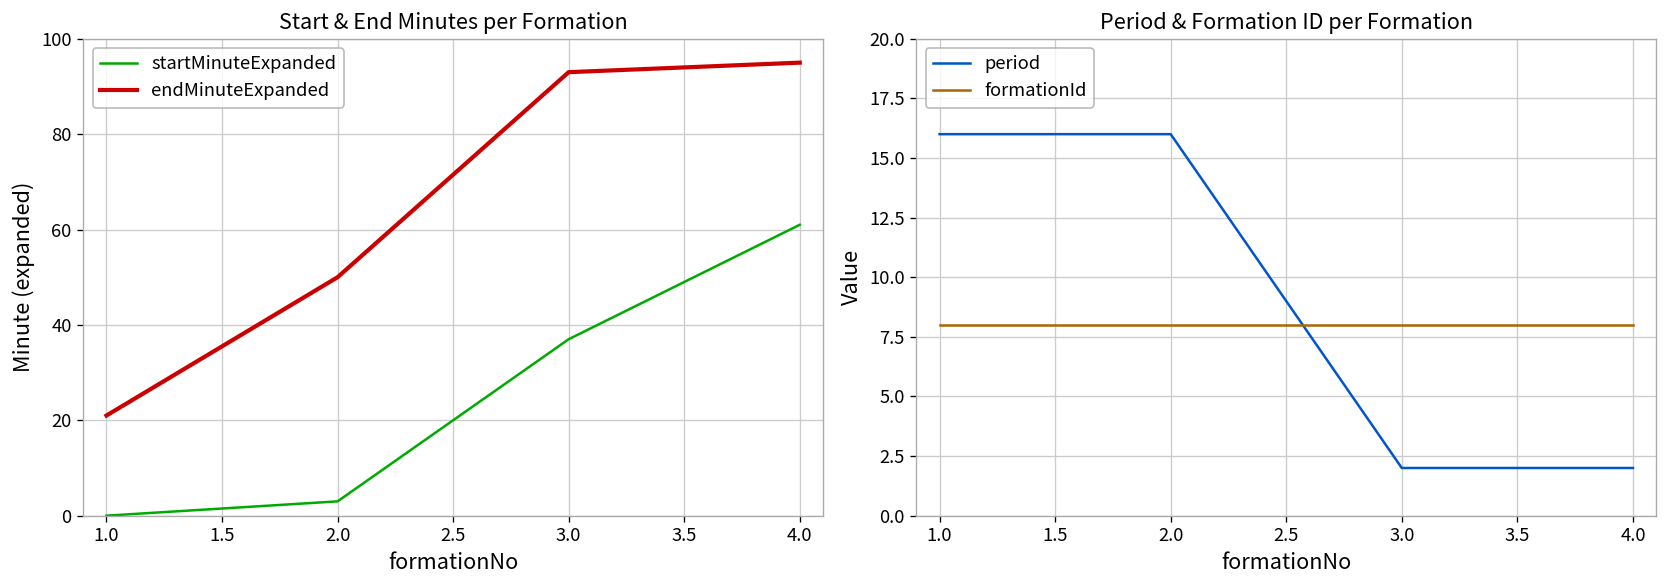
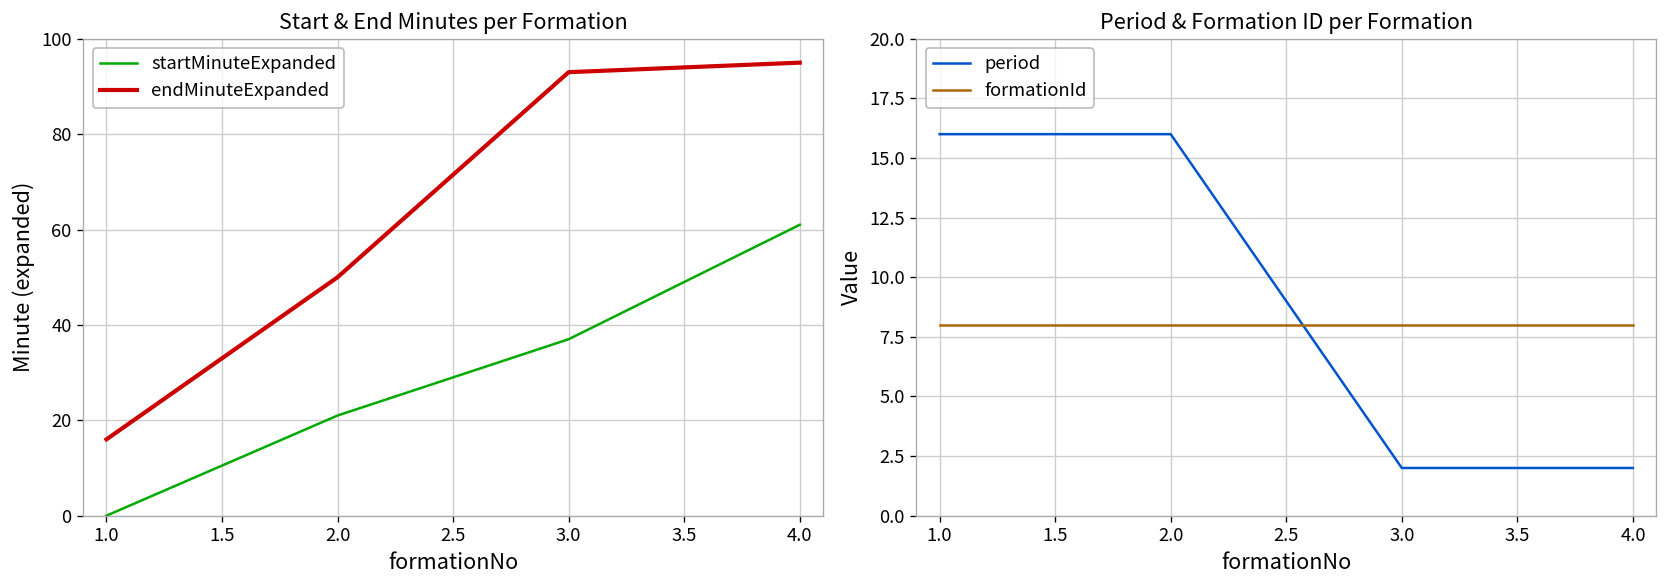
Start & End Minutes per Formation, endMinuteExpanded, 1.0: 21 -> 16
Start & End Minutes per Formation, startMinuteExpanded, 2.0: 3 -> 21
